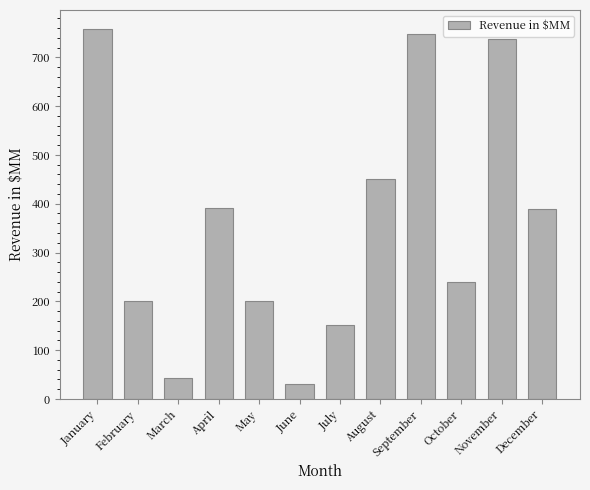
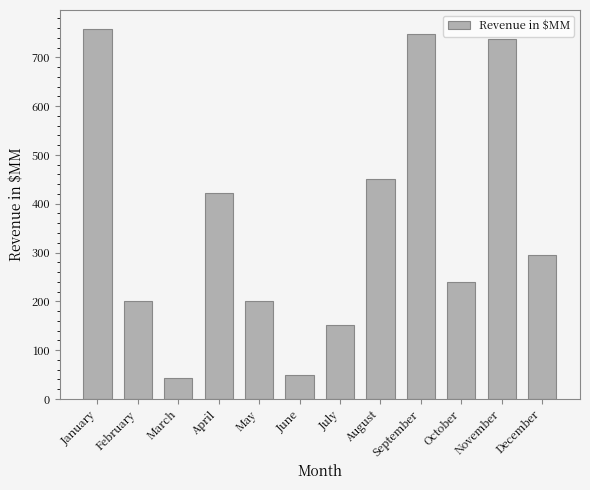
April: 390 -> 420
June: 30 -> 50
December: 390 -> 300
